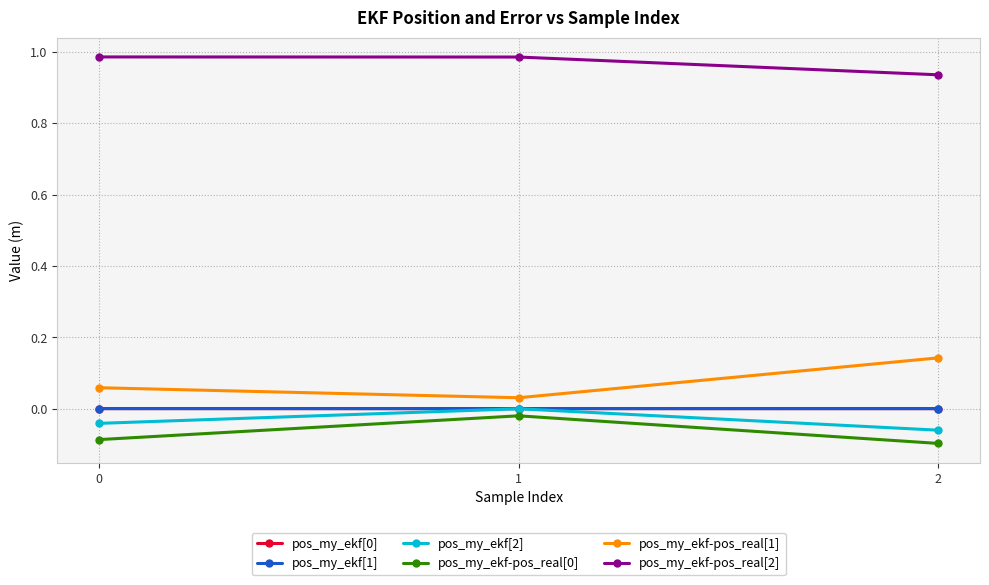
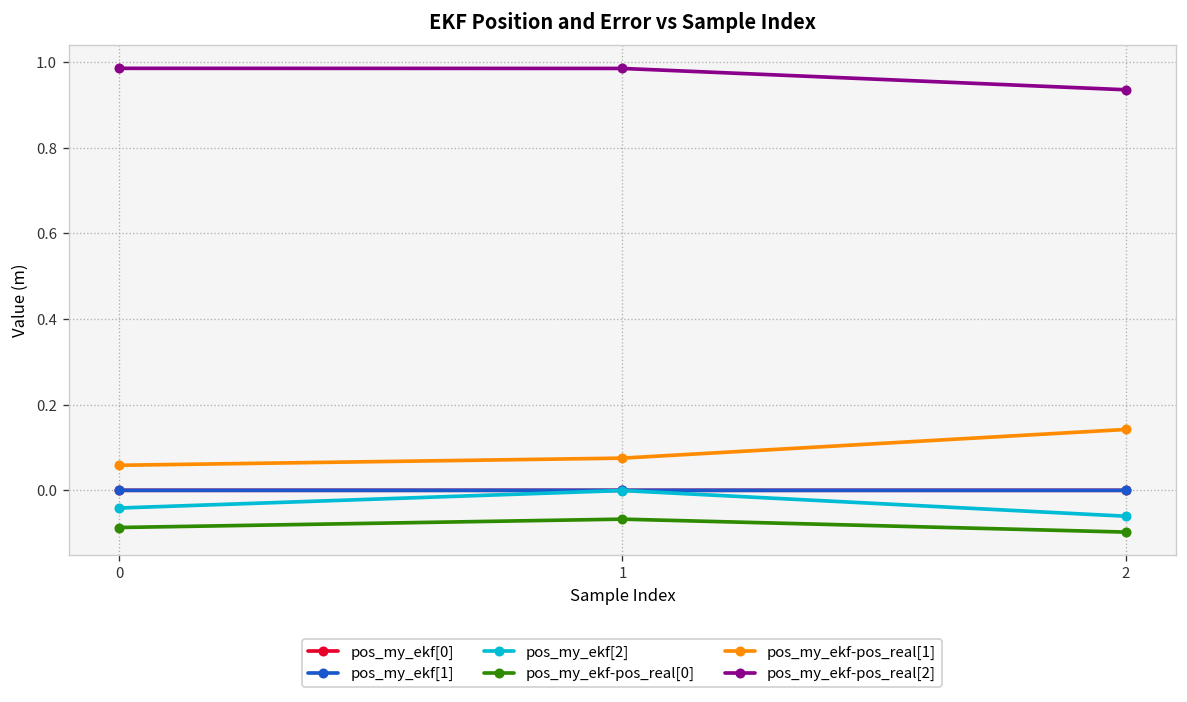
pos_my_ekf-pos_real[0], 1: -0.02 -> -0.07
pos_my_ekf-pos_real[1], 1: 0.03 -> 0.08
